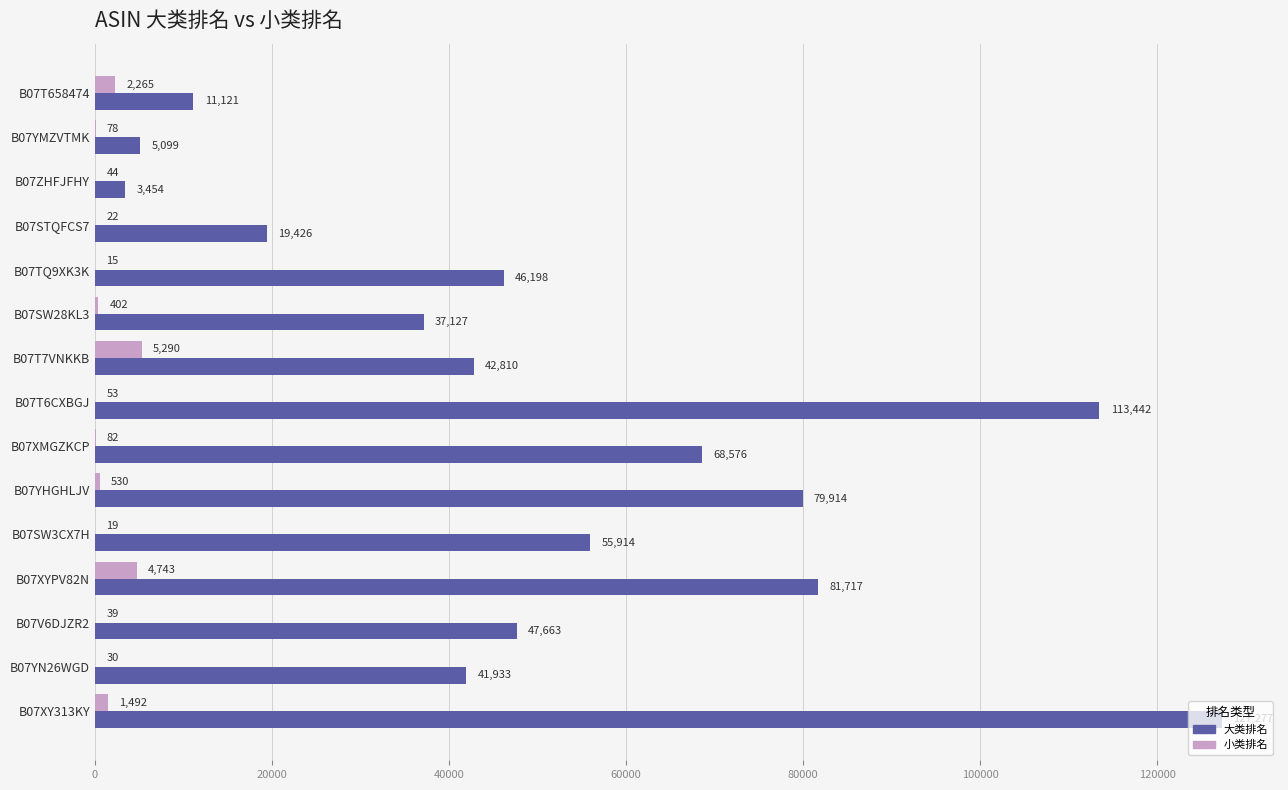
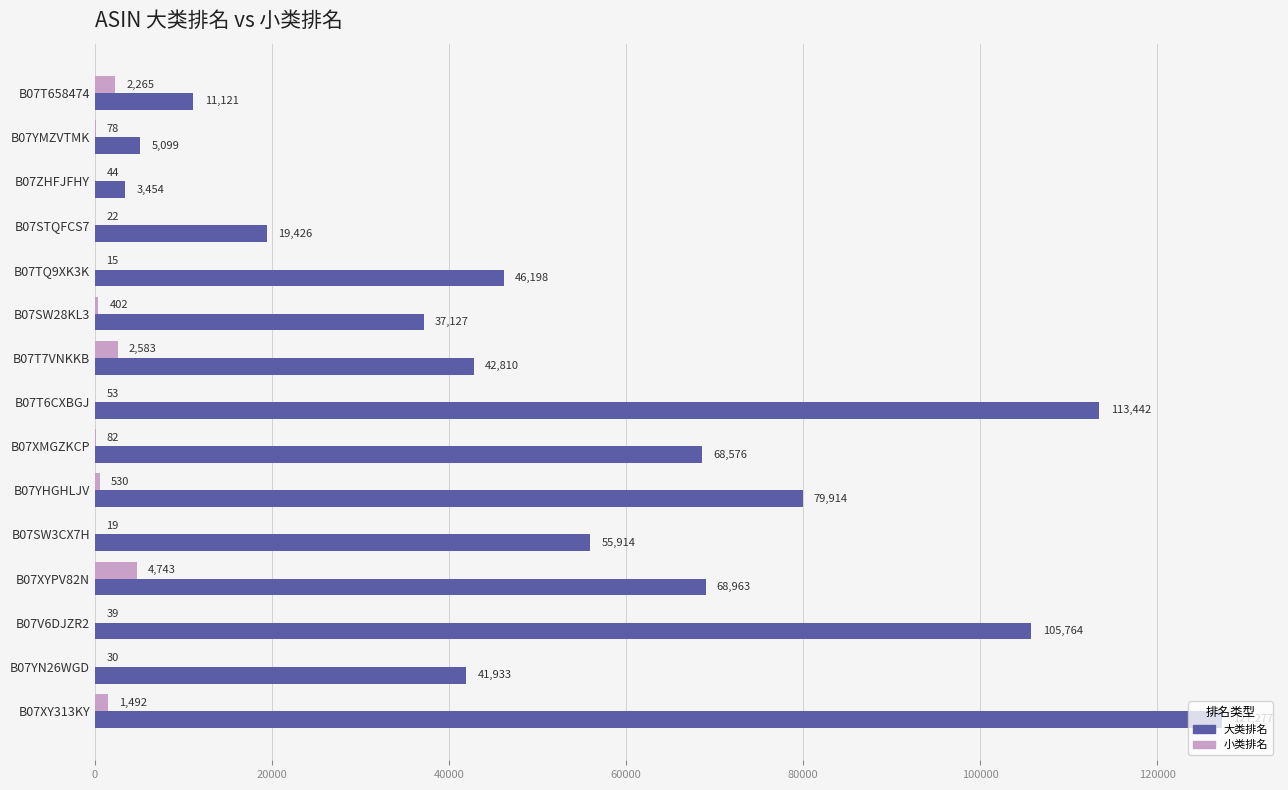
小类排名, B07T7VNKKB: 5,290 -> 2,583
大类排名, B07XYPV82N: 81,717 -> 68,963
大类排名, B07V6DJZR2: 47,663 -> 105,764
